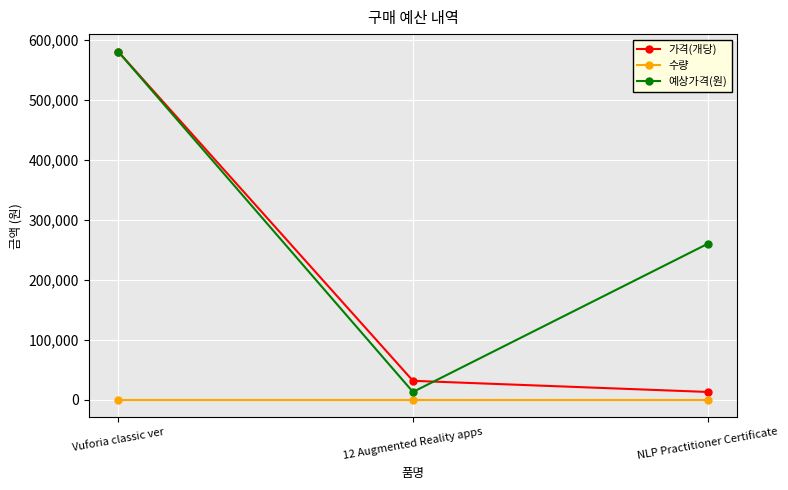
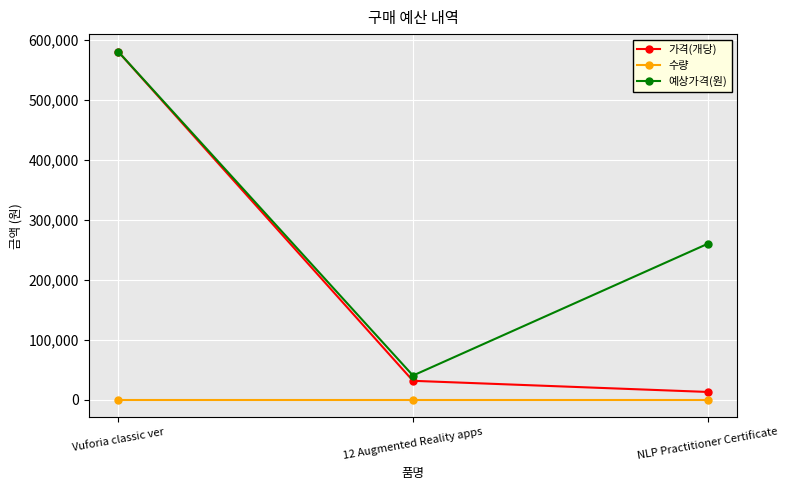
예상가격(원), 12 Augmented Reality apps: 10,000 -> 40,000
